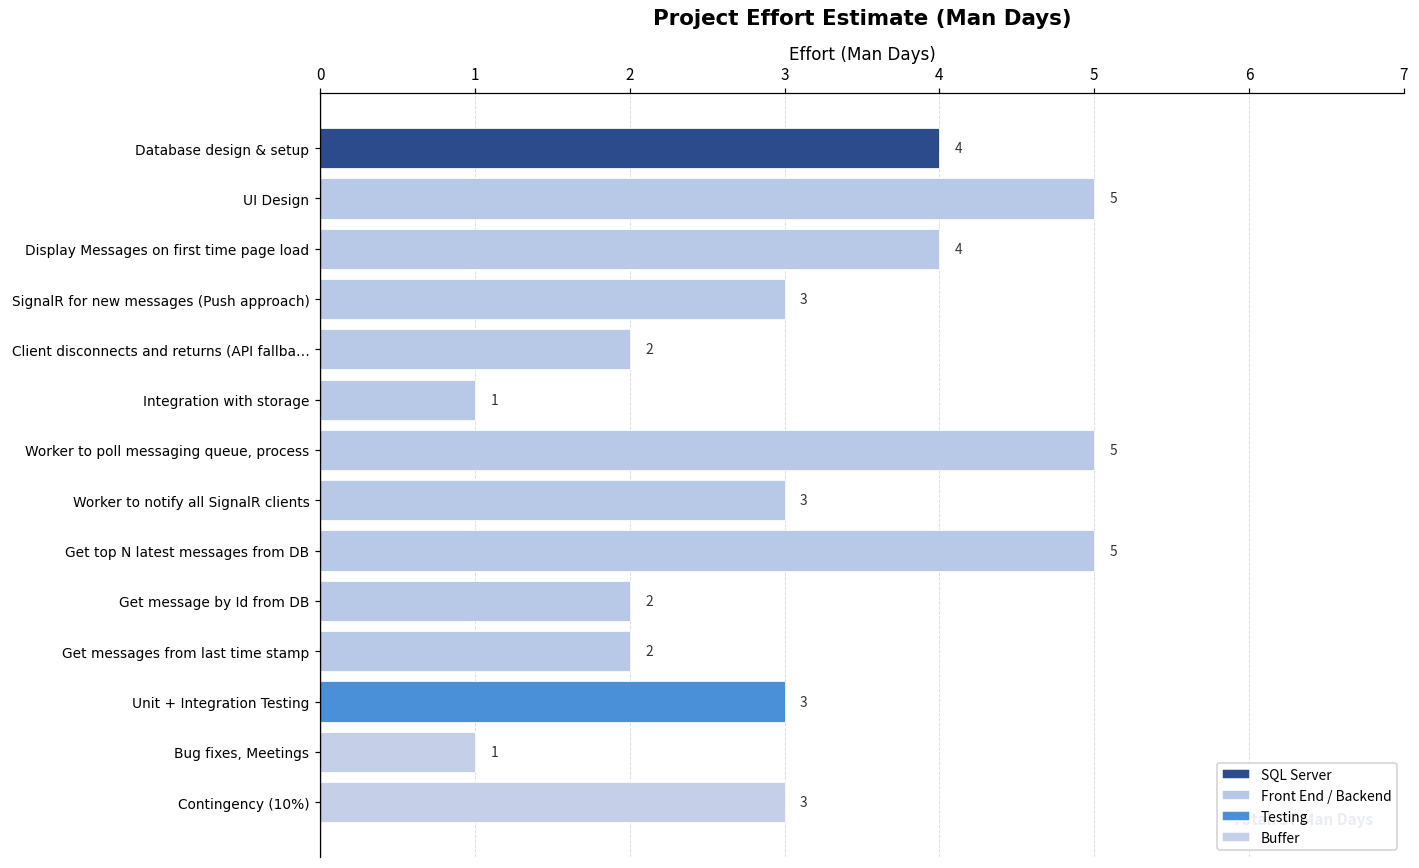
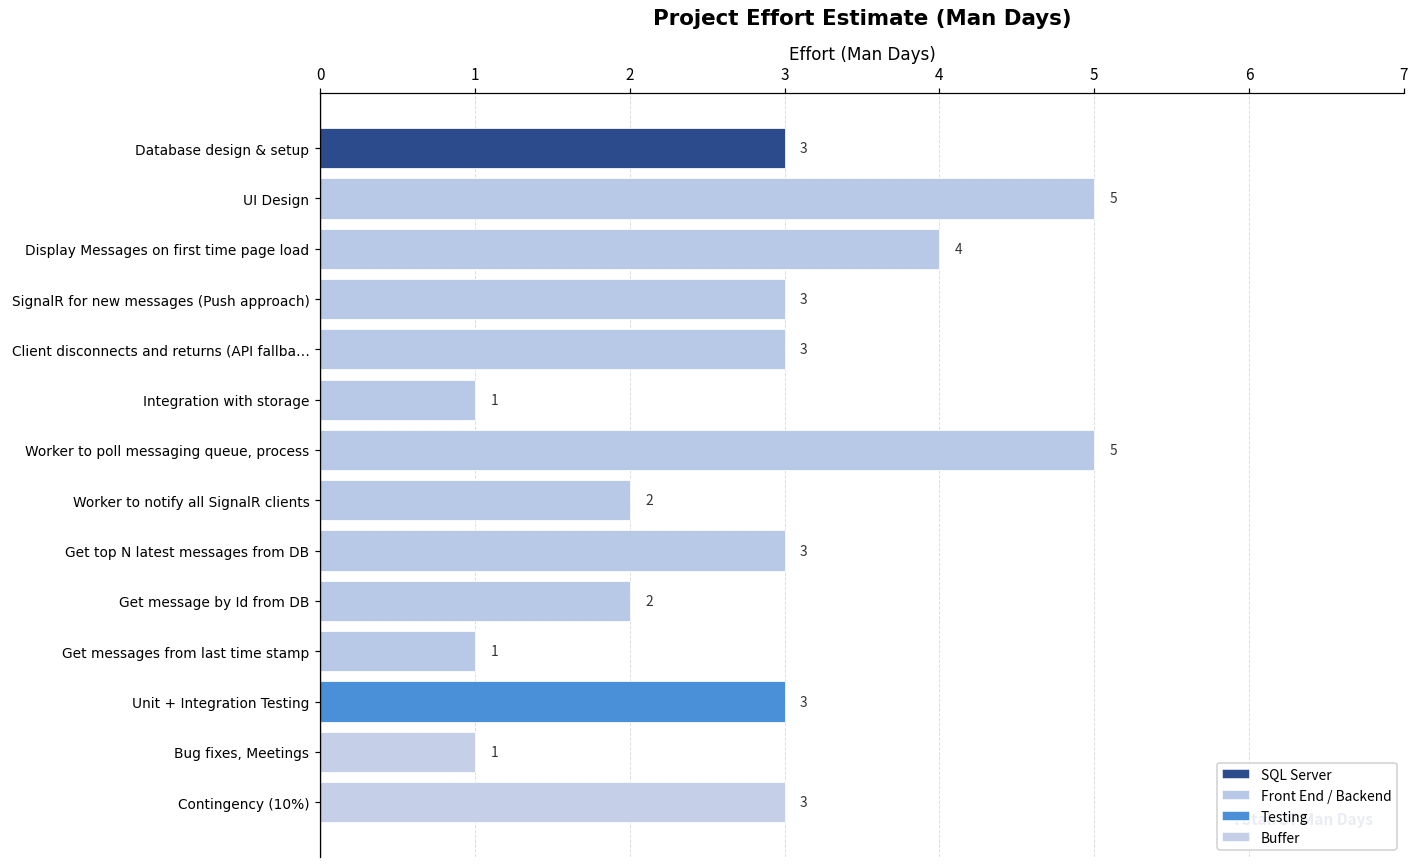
Database design & setup: 4 -> 3
Client disconnects and returns (API fallba…: 2 -> 3
Worker to notify all SignalR clients: 3 -> 2
Get top N latest messages from DB: 5 -> 3
Get messages from last time stamp: 2 -> 1
